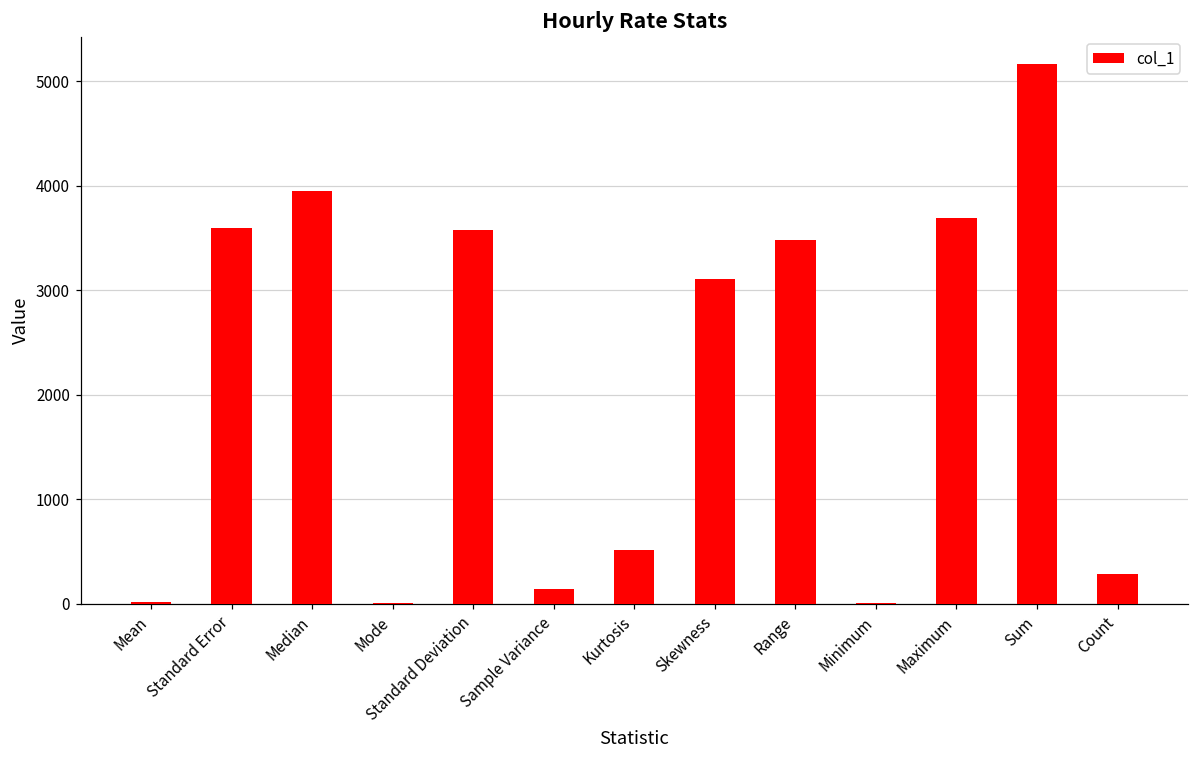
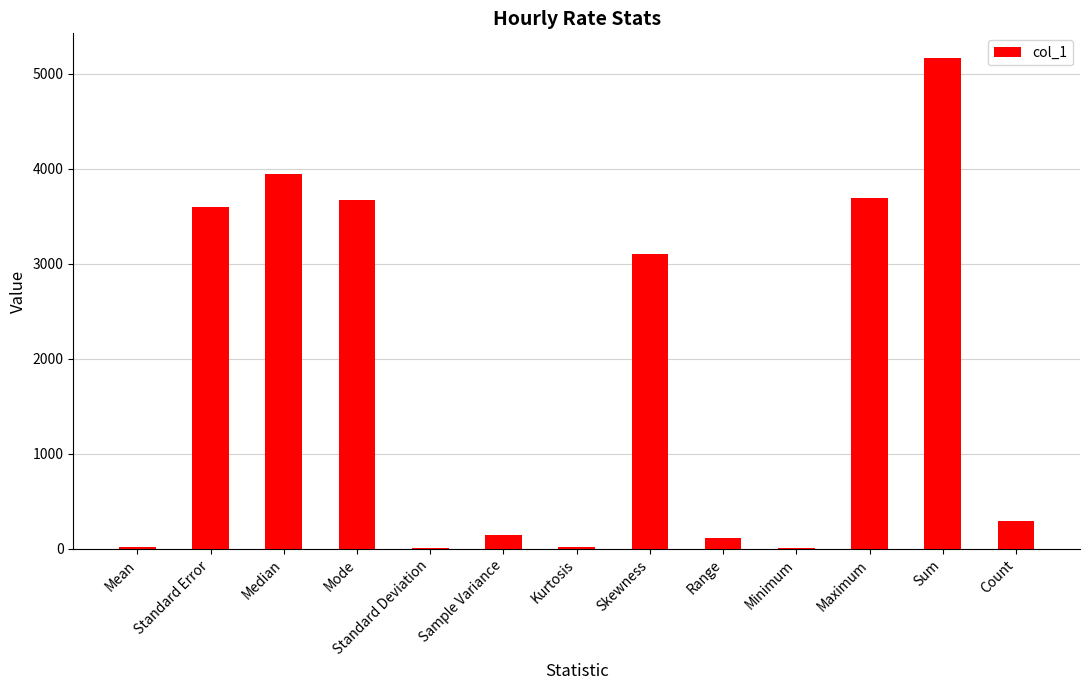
Mode: 0 -> 3700
Standard Deviation: 3600 -> 0
Kurtosis: 500 -> 0
Range: 3500 -> 100
